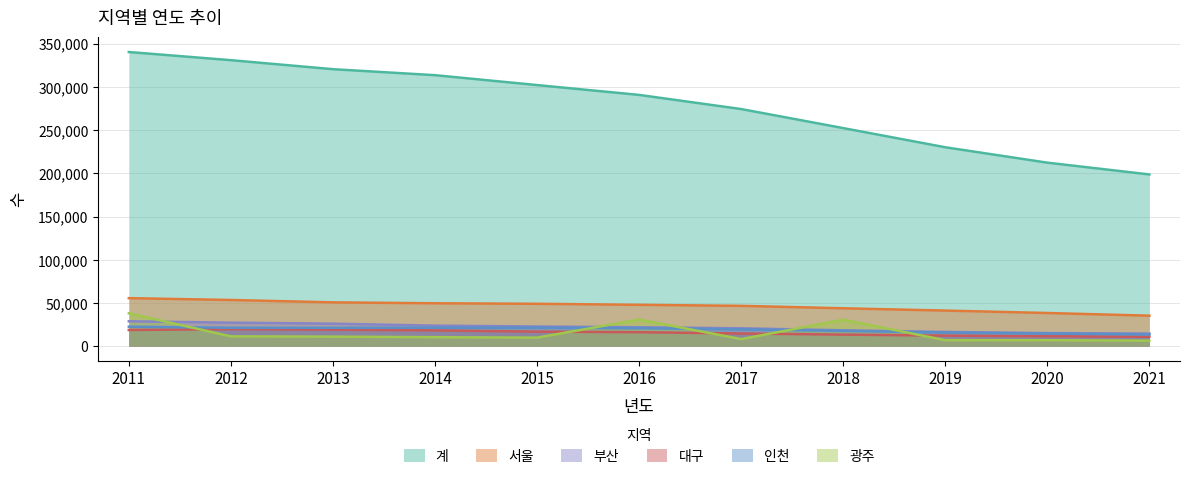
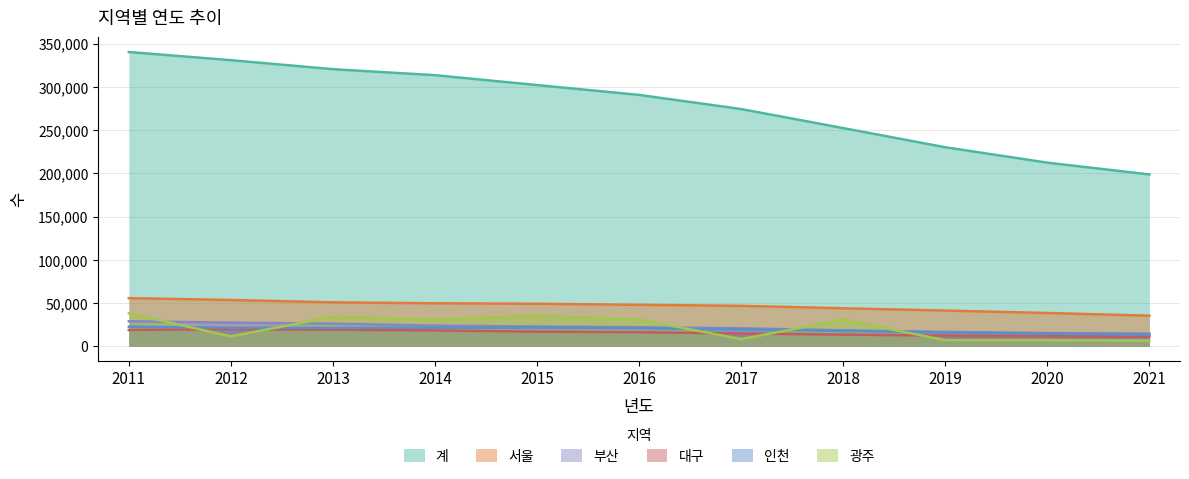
광주, 2013: 10,000 -> 30,000
광주, 2014: 10,000 -> 30,000
광주, 2015: 10,000 -> 40,000
